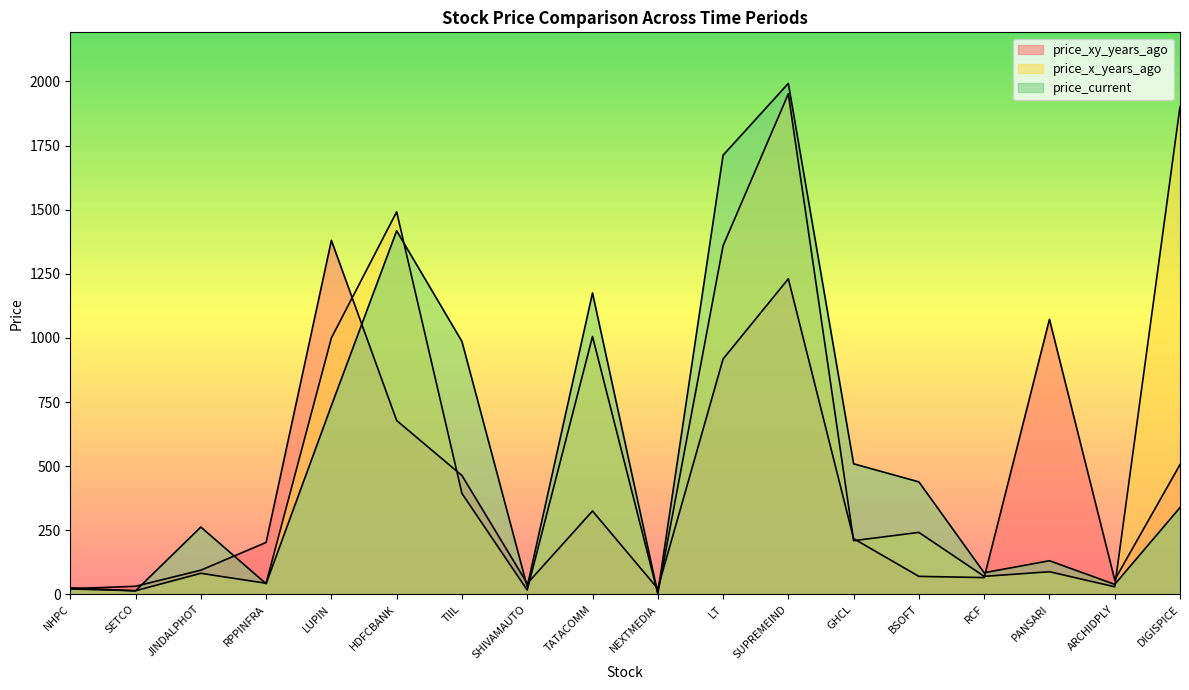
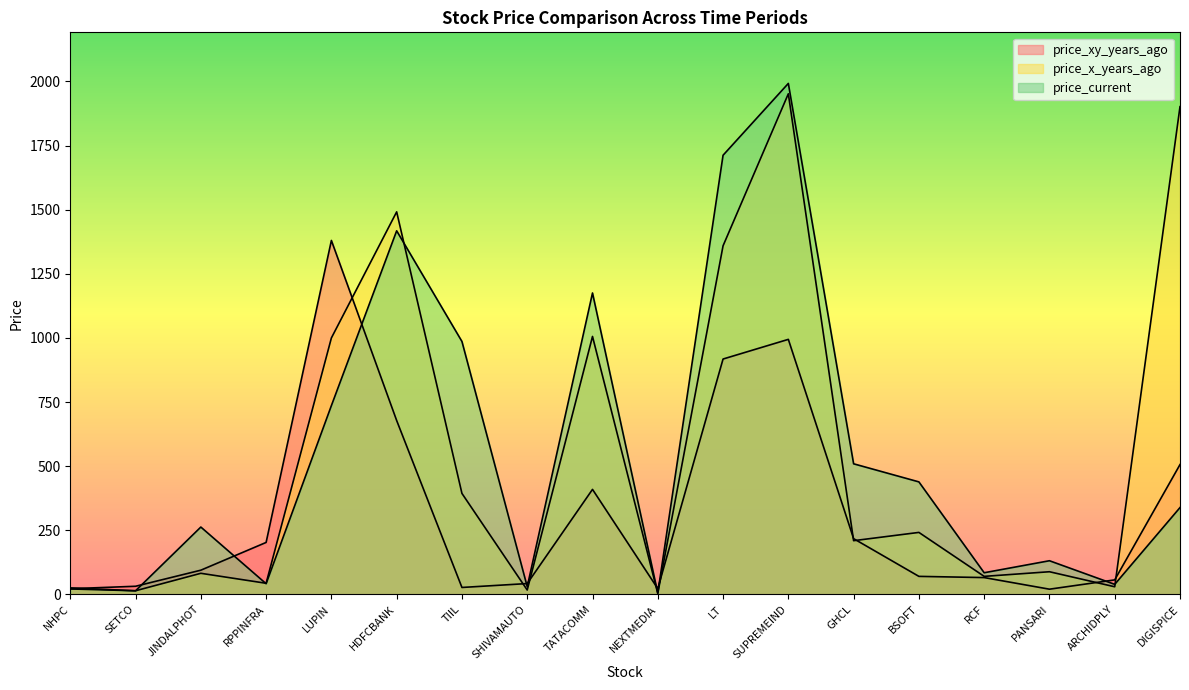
price_xy_years_ago, TIIL: 460 -> 30
price_xy_years_ago, TATACOMM: 320 -> 410
price_xy_years_ago, SUPREMEIND: 1230 -> 990
price_xy_years_ago, PANSARI: 1070 -> 20
